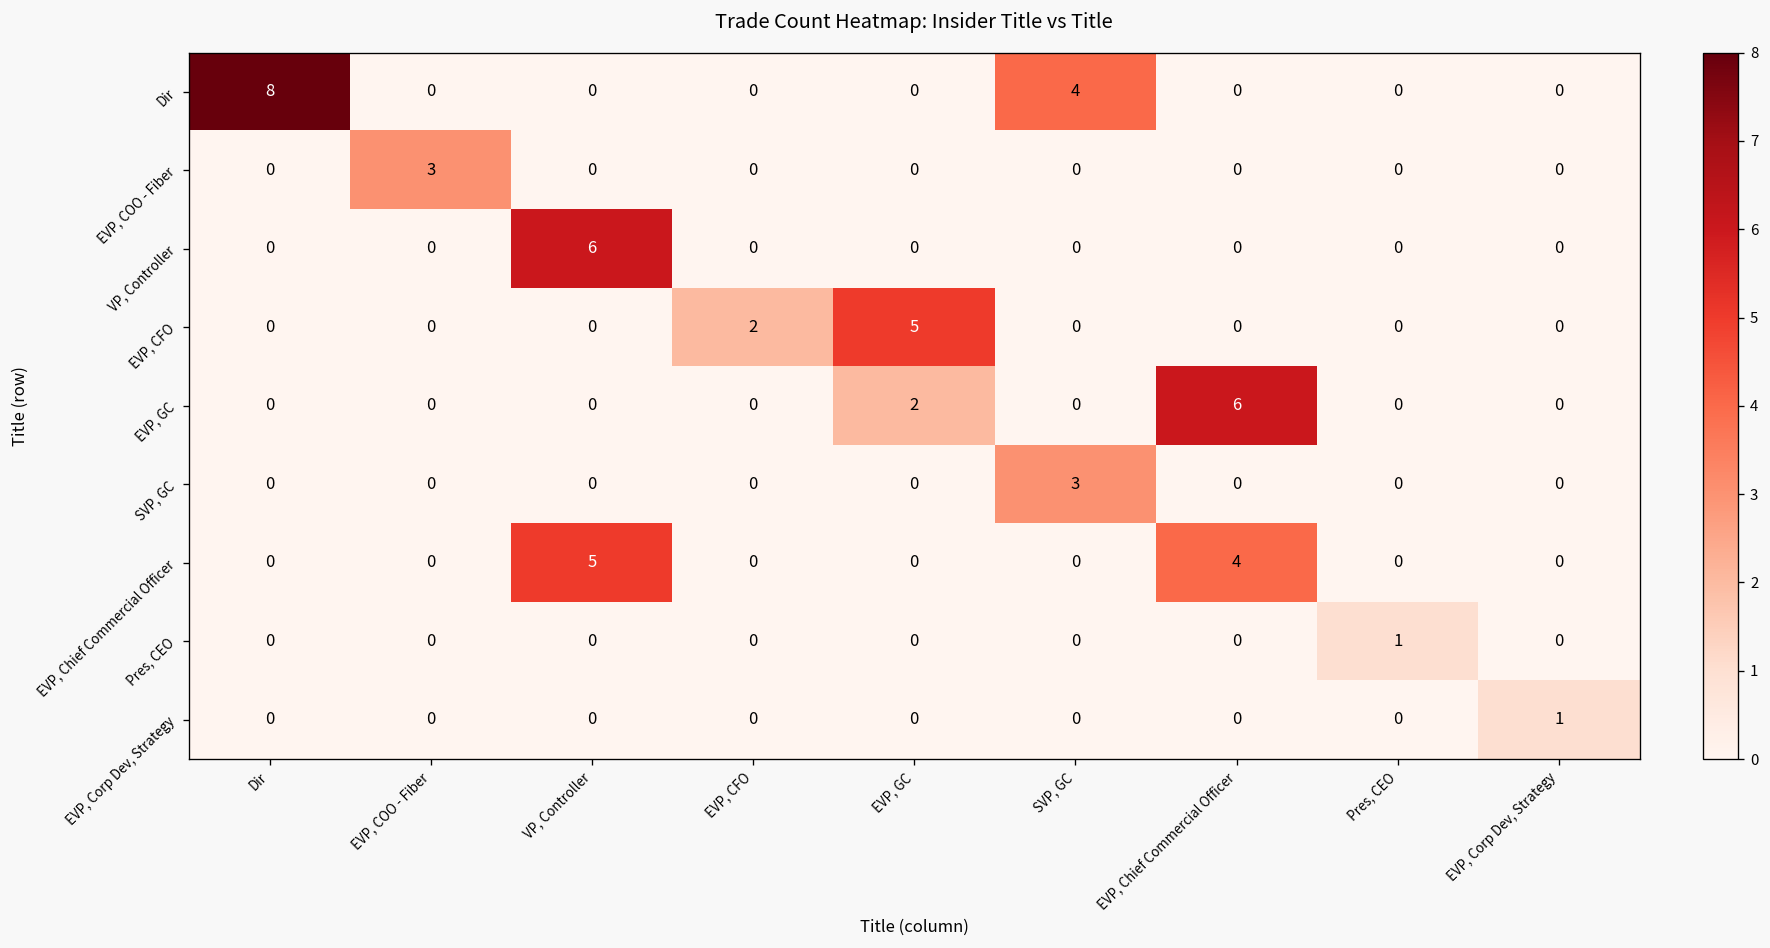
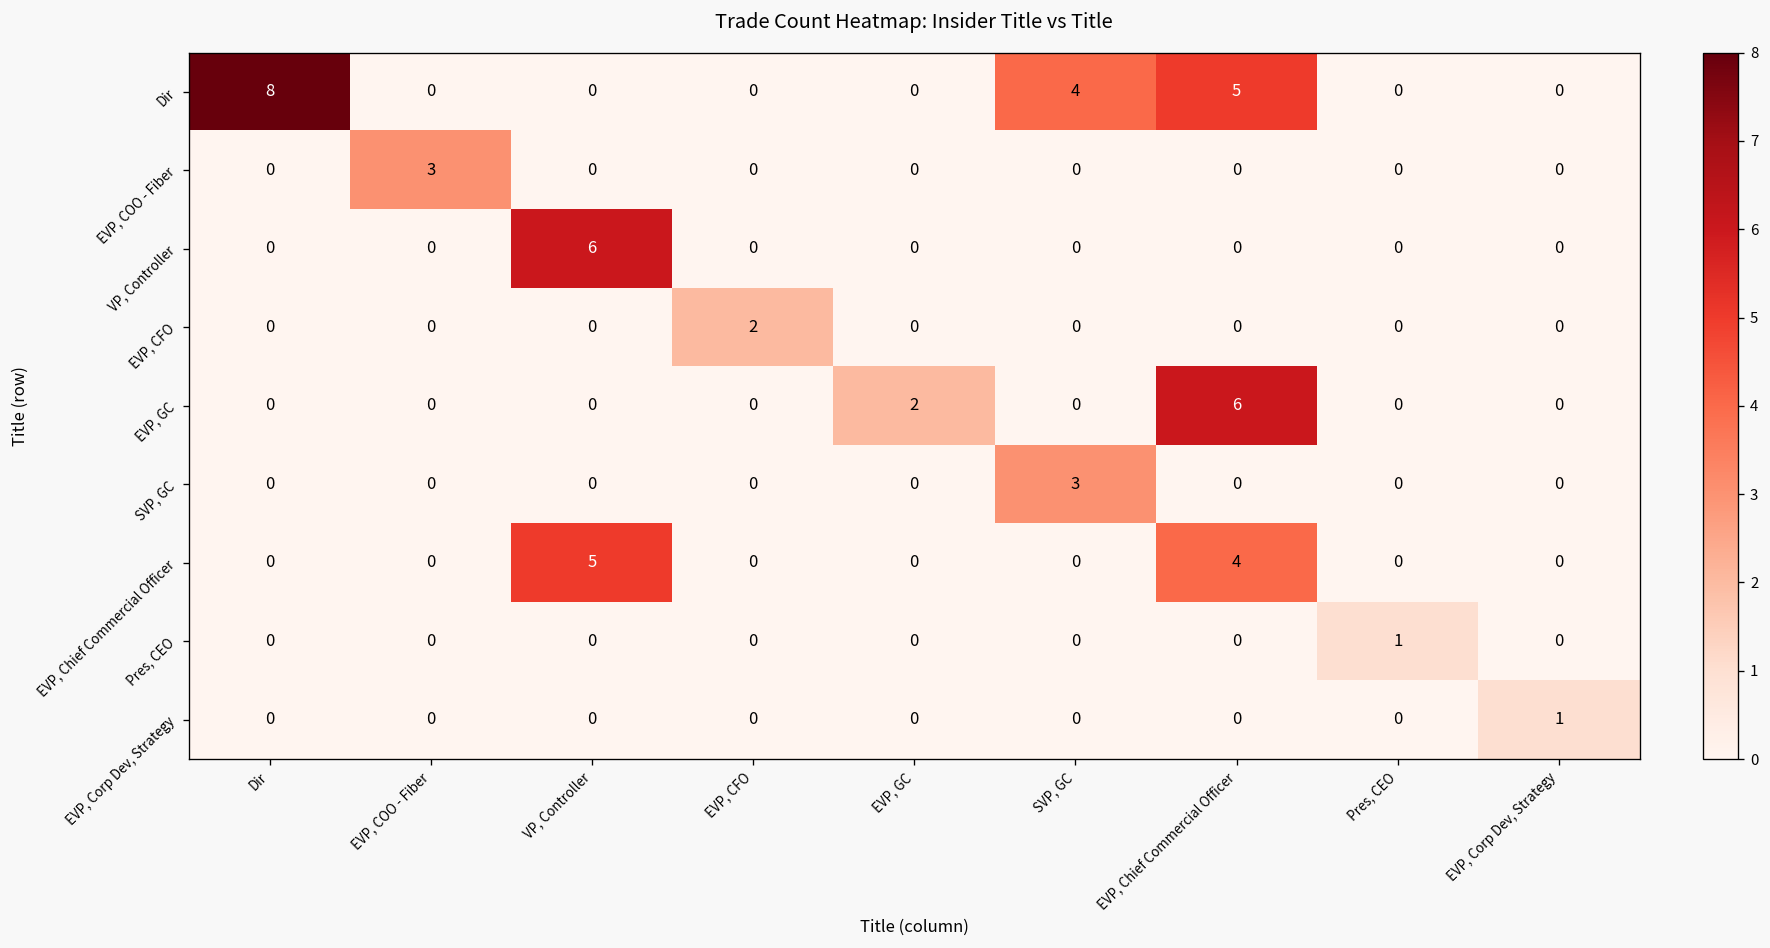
Dir, EVP, Chief Commercial Officer: 0 -> 5
EVP, CFO, EVP, GC: 5 -> 0
